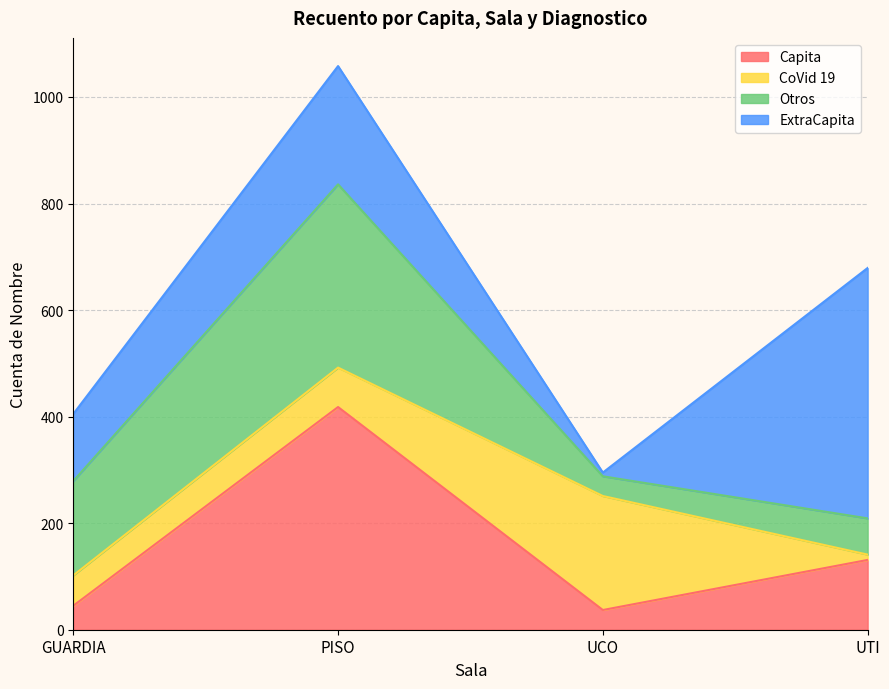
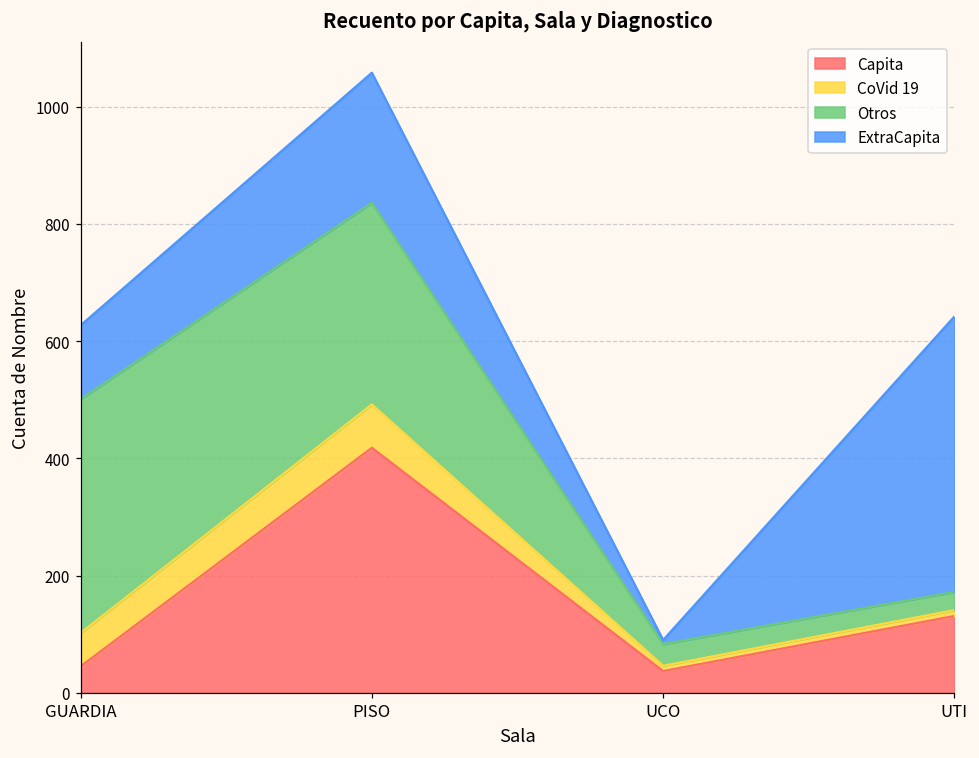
Otros, GUARDIA: 180 -> 400
CoVid 19, UCO: 210 -> 10
Otros, UTI: 70 -> 30
